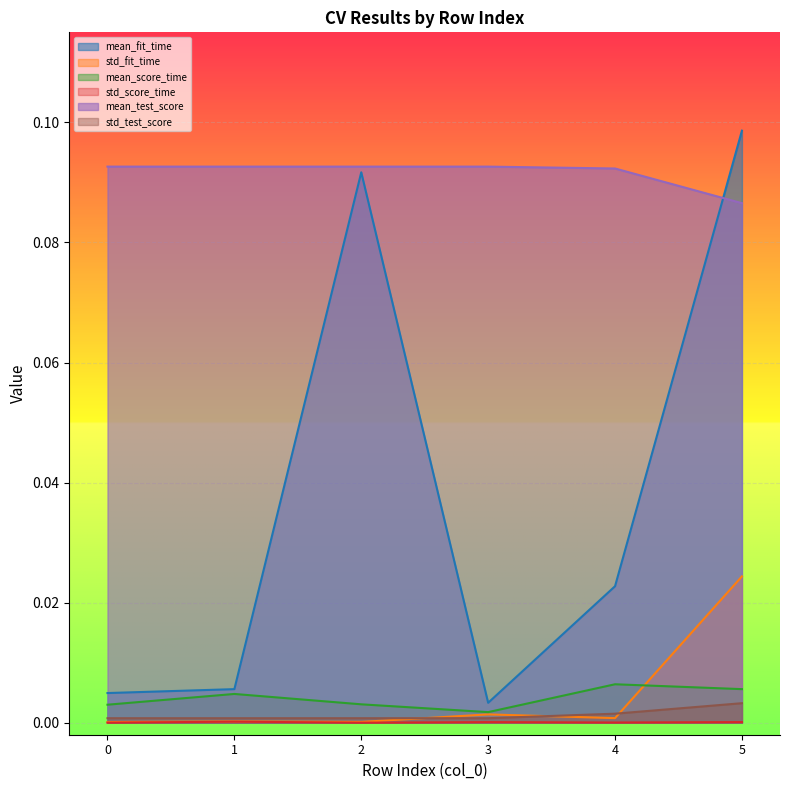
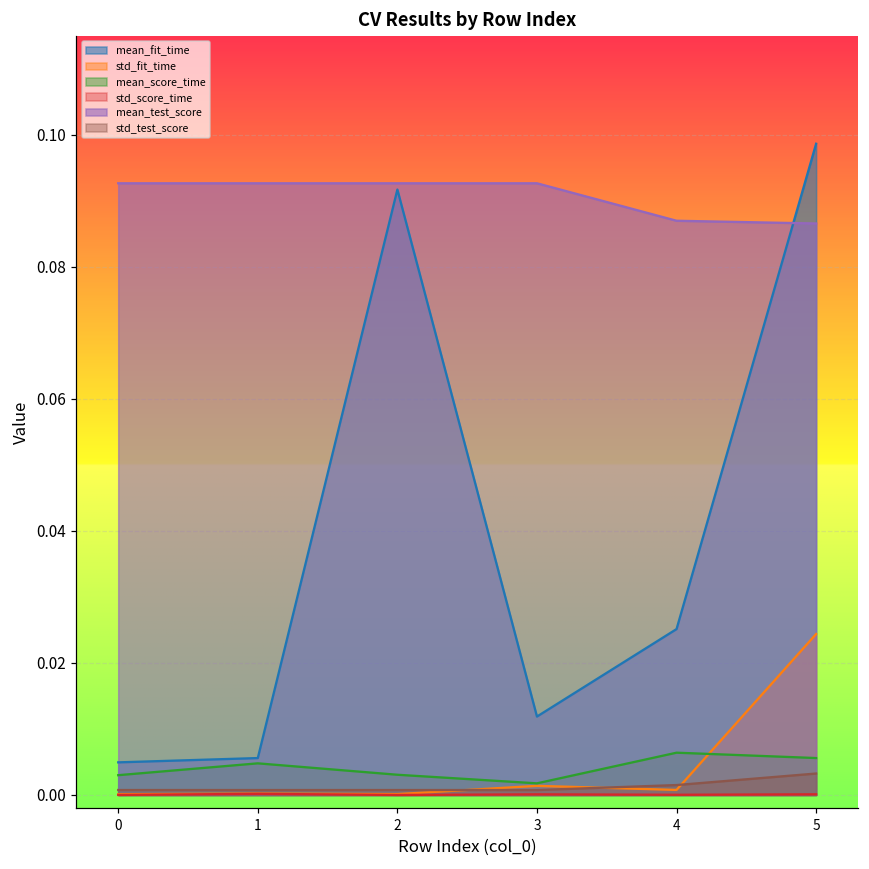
mean_fit_time, 3: 0.003 -> 0.012
mean_fit_time, 4: 0.023 -> 0.025
mean_test_score, 4: 0.092 -> 0.087
